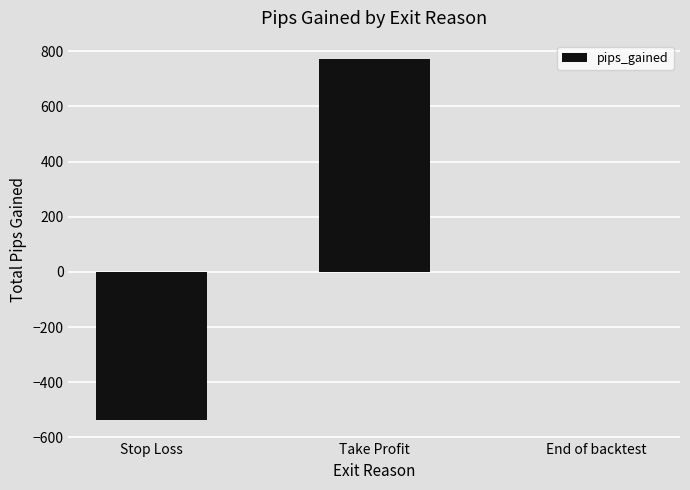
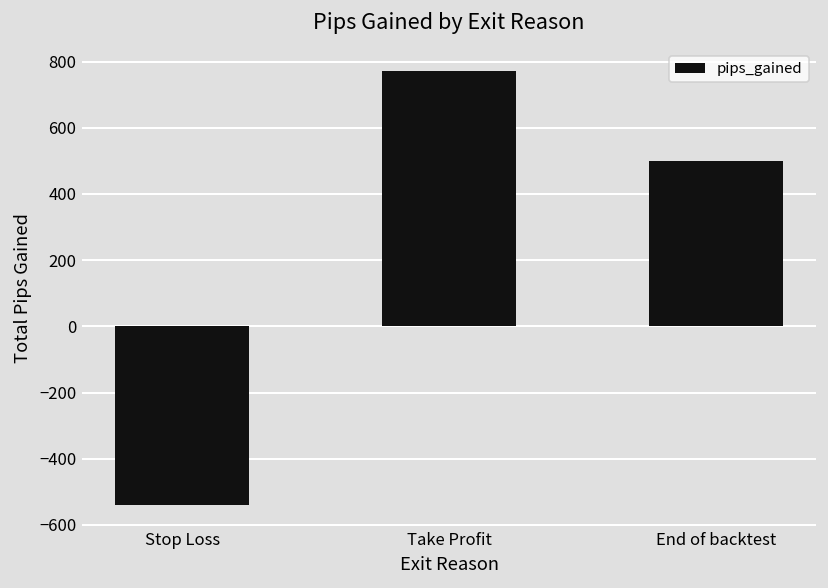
End of backtest: 0 -> 500
